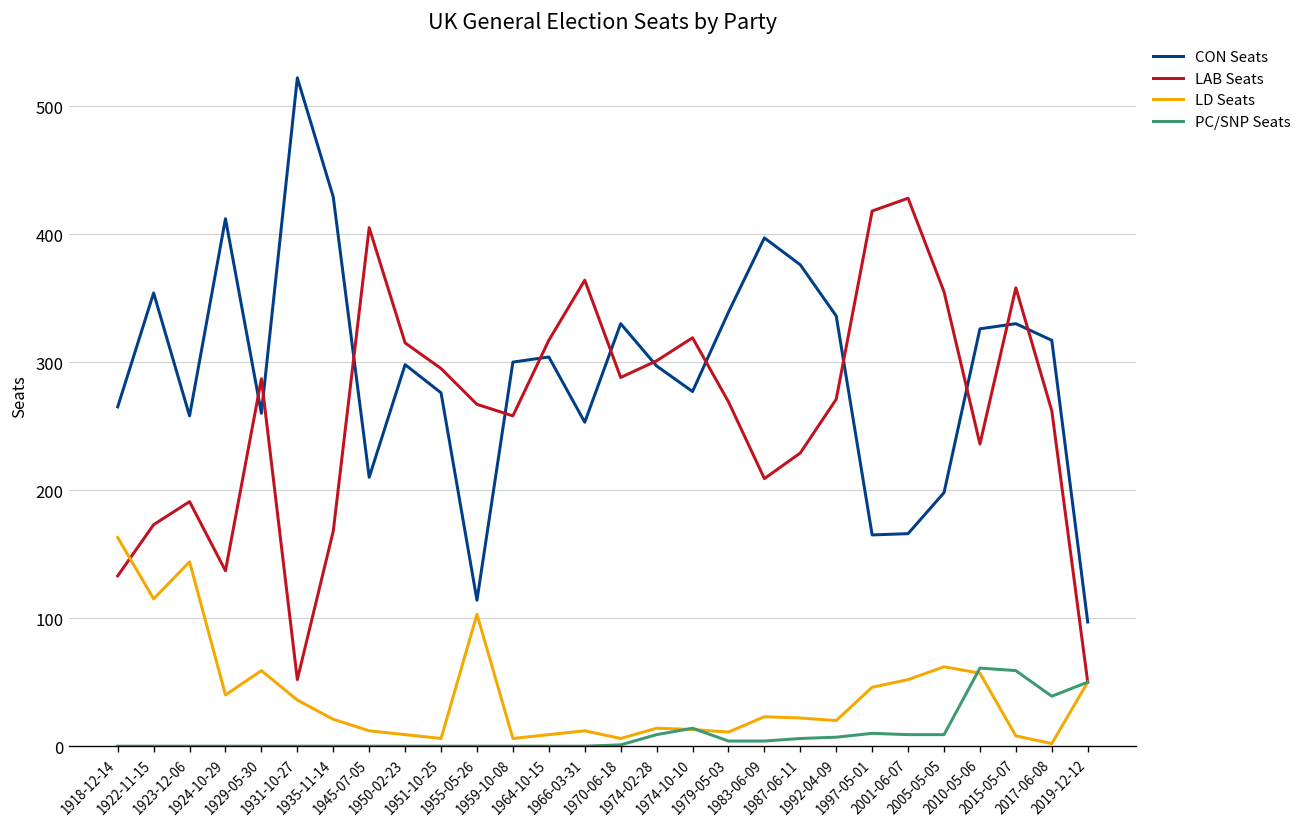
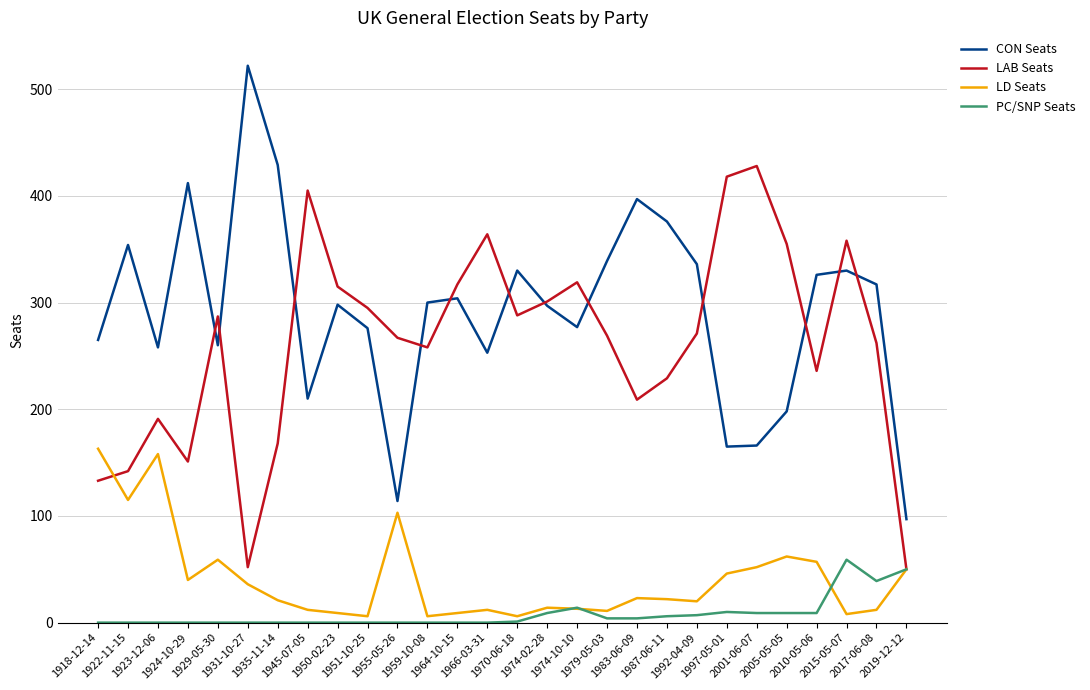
LAB Seats, 1922-11-15: 173 -> 142
LD Seats, 1923-12-06: 144 -> 158
LAB Seats, 1924-10-29: 137 -> 151
PC/SNP Seats, 2010-05-06: 61 -> 9
LD Seats, 2017-06-08: 2 -> 12
